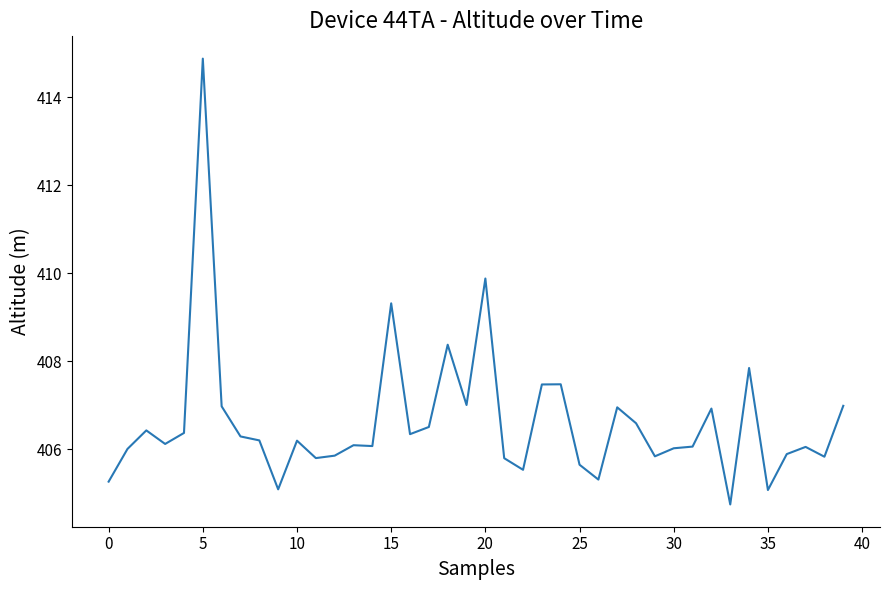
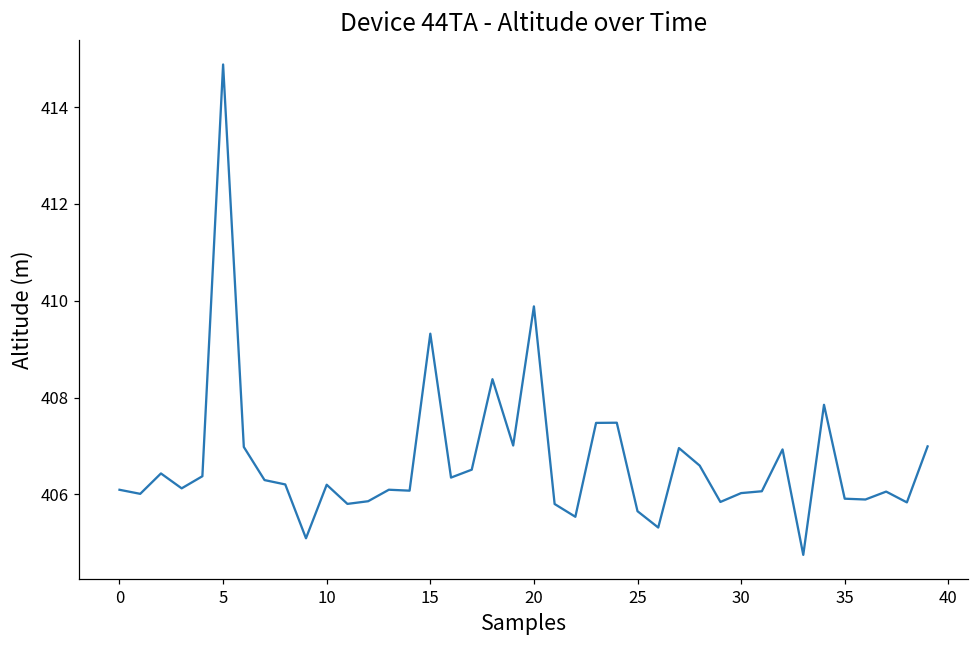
0: 405.3 -> 406.1
35: 405.1 -> 405.9
